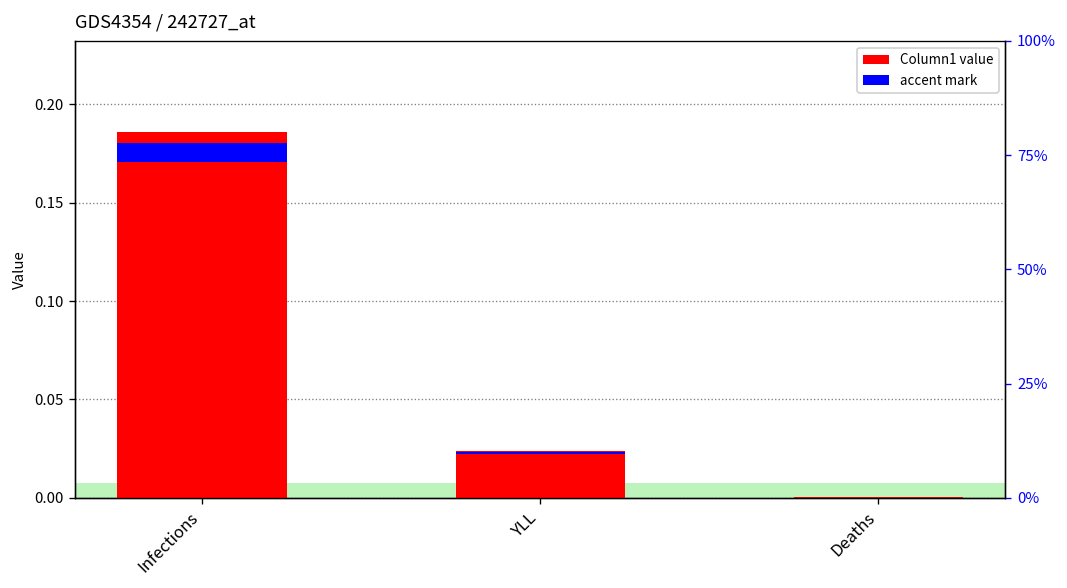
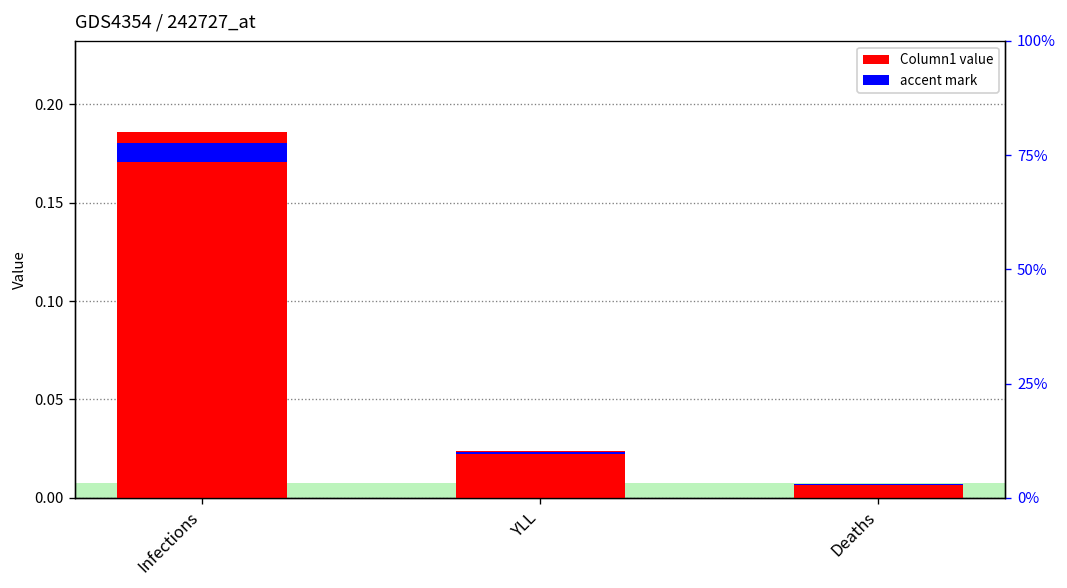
Column1 value, Deaths: 0.000 -> 0.007
